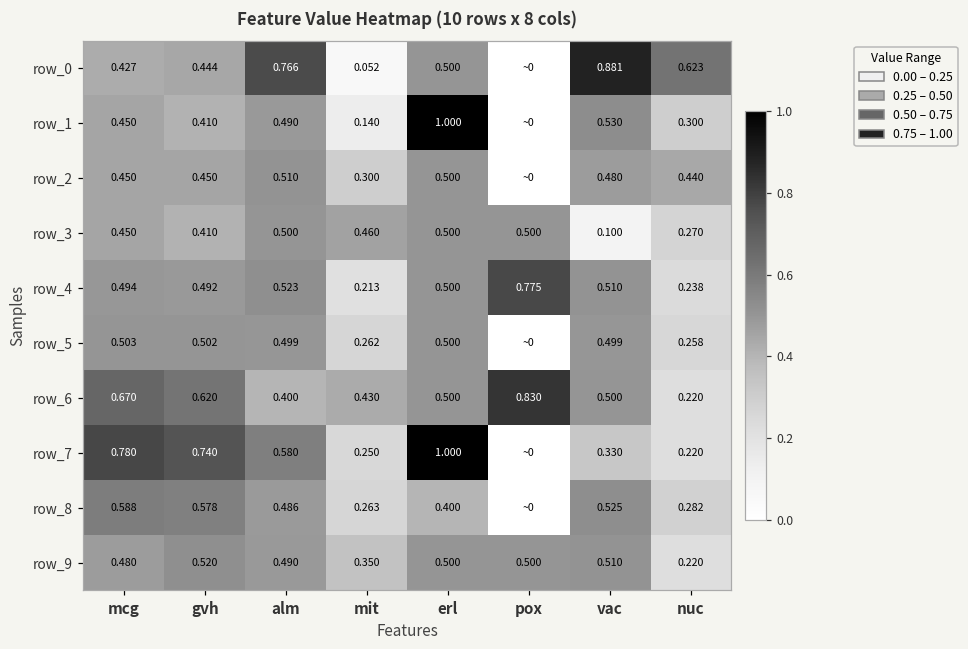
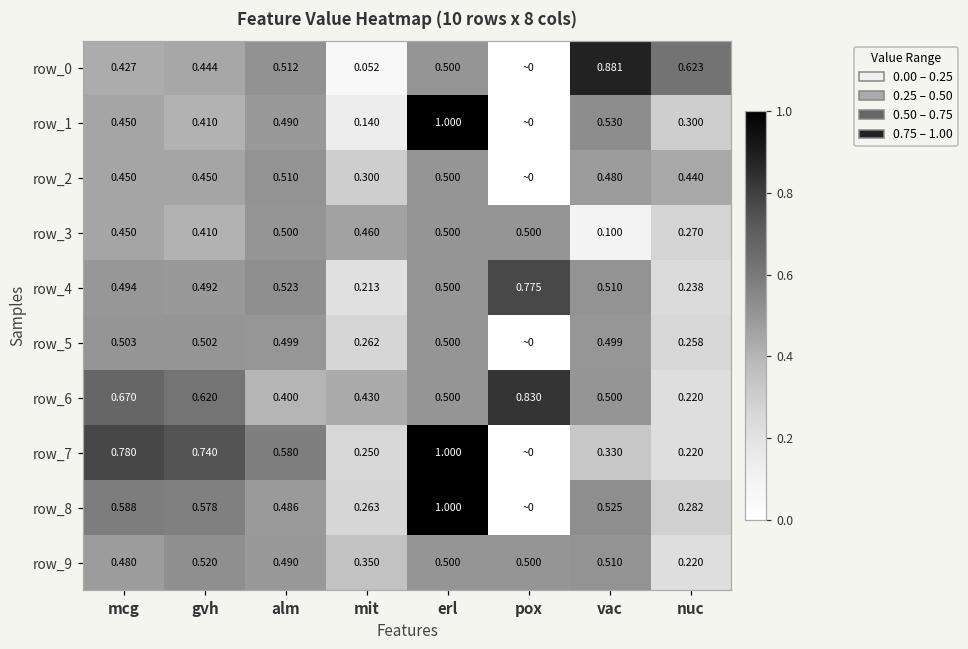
row_0, alm: 0.766 -> 0.512
row_8, erl: 0.400 -> 1.000
